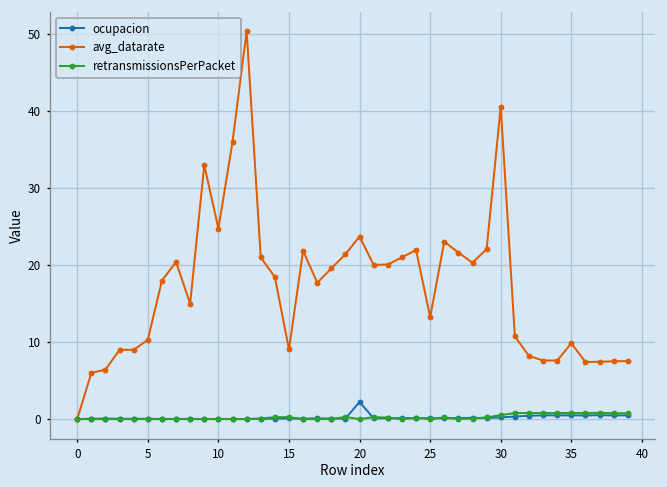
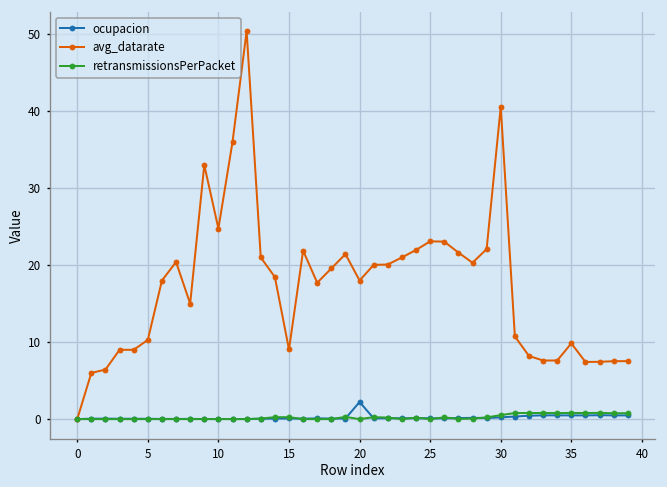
avg_datarate, 20: 24 -> 18
avg_datarate, 25: 13 -> 23
